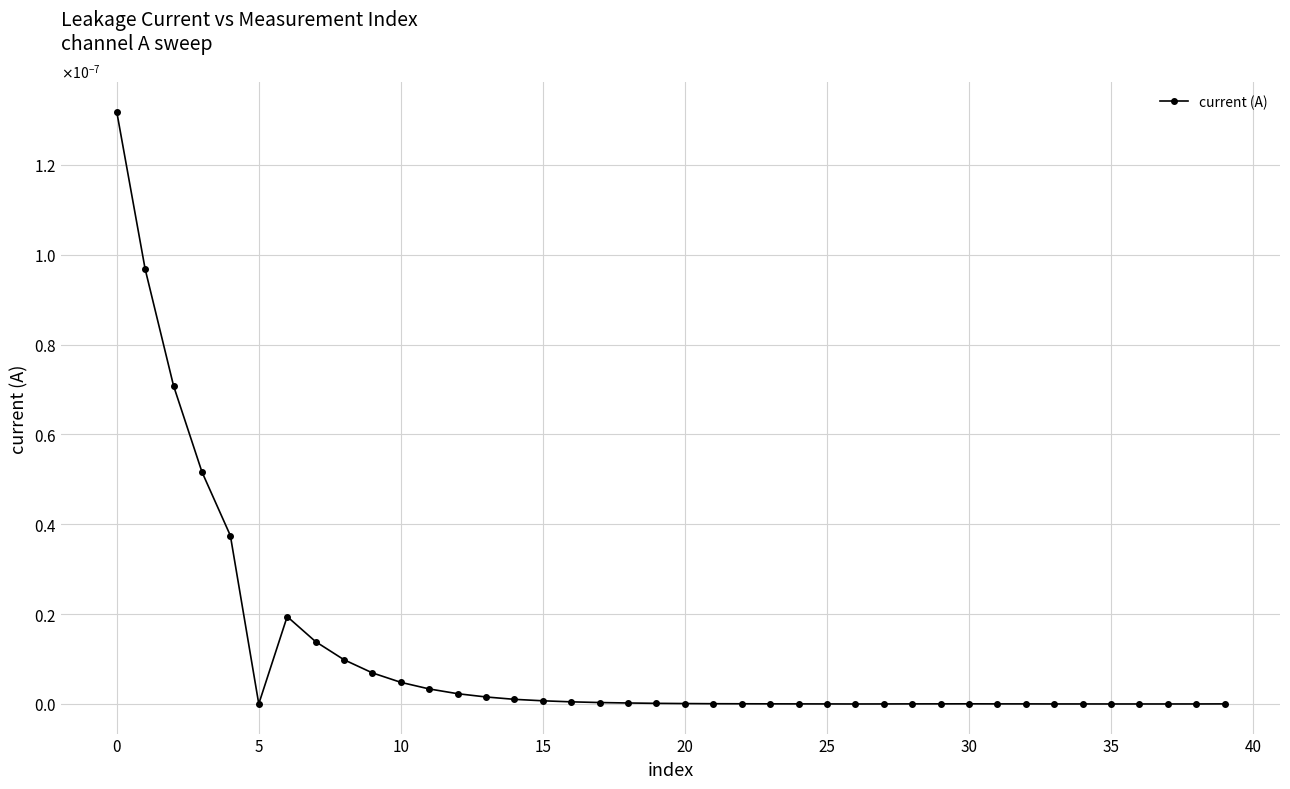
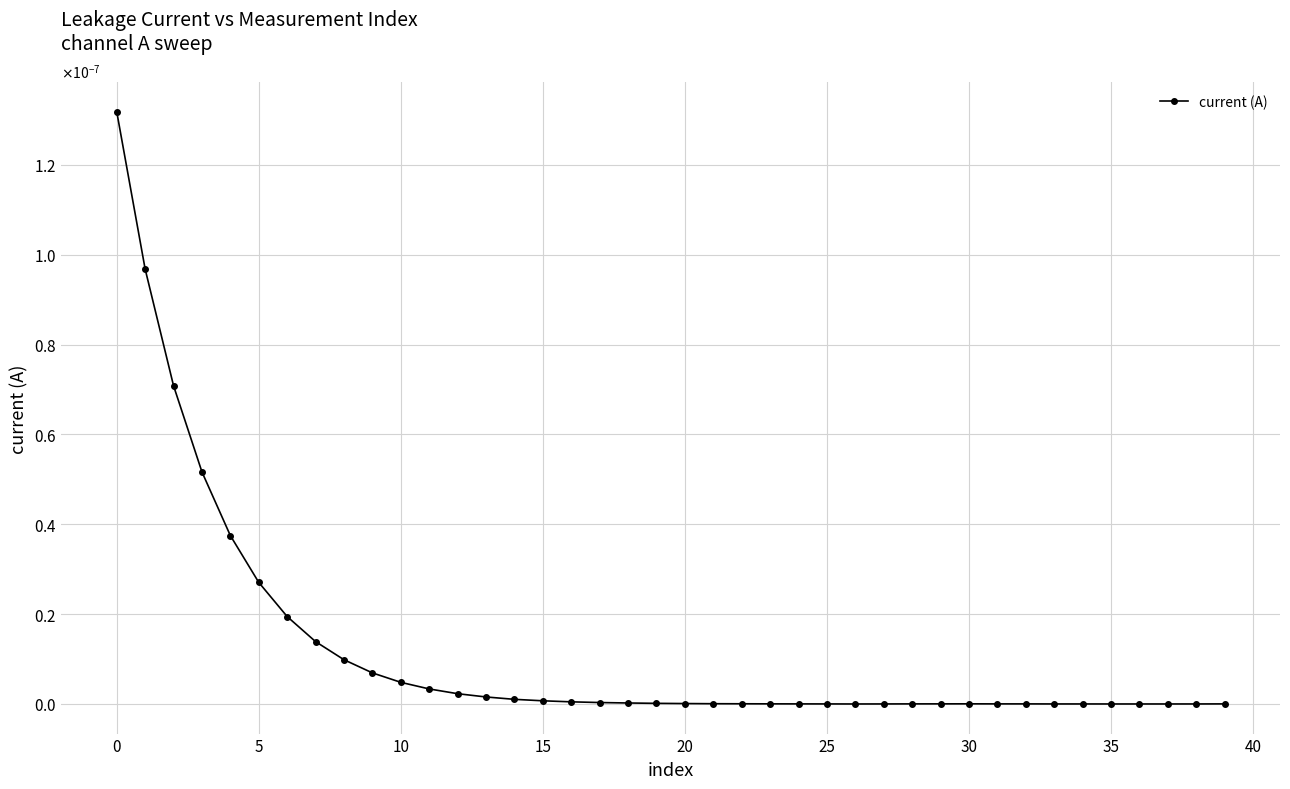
5: 0.00000000 -> 0.00000003
